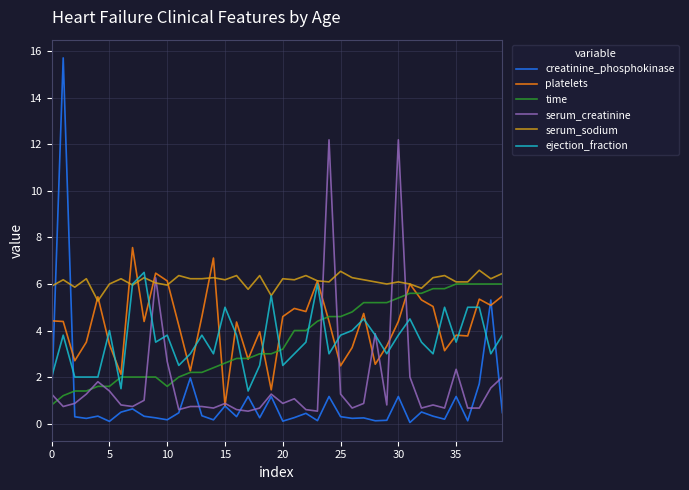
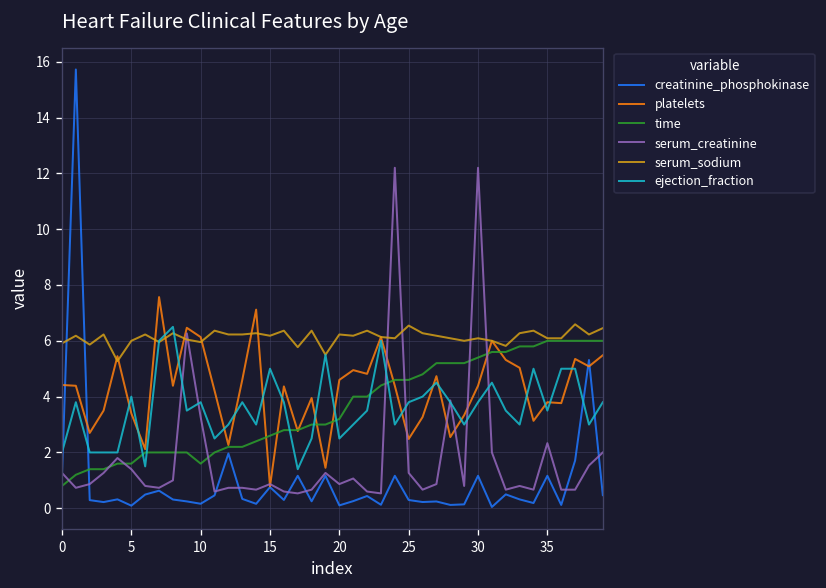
serum_creatinine, 10: 2.7 -> 3.3
